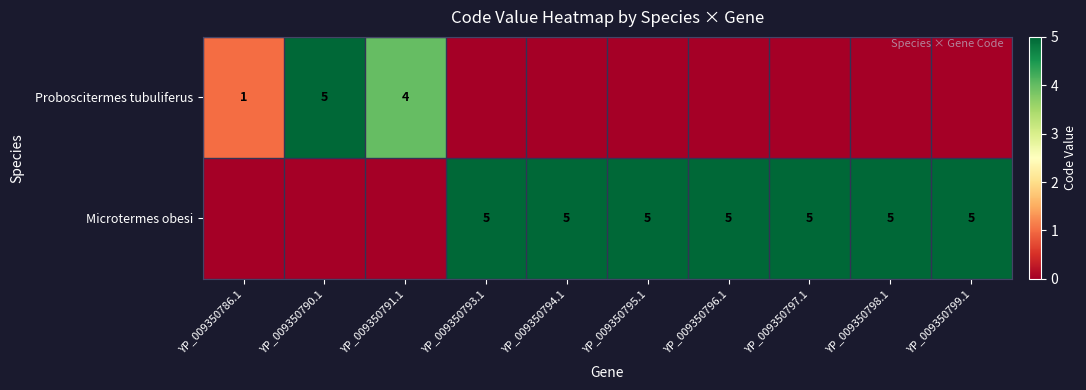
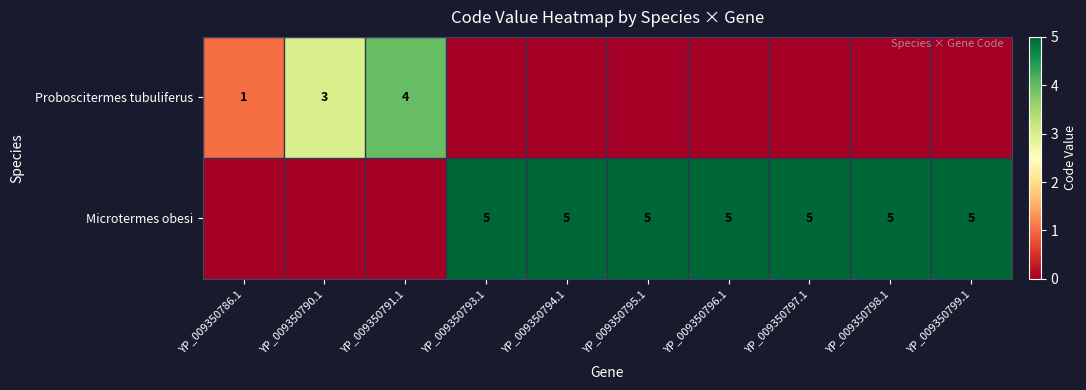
Proboscitermes tubuliferus, YP_009350790.1: 5 -> 3
